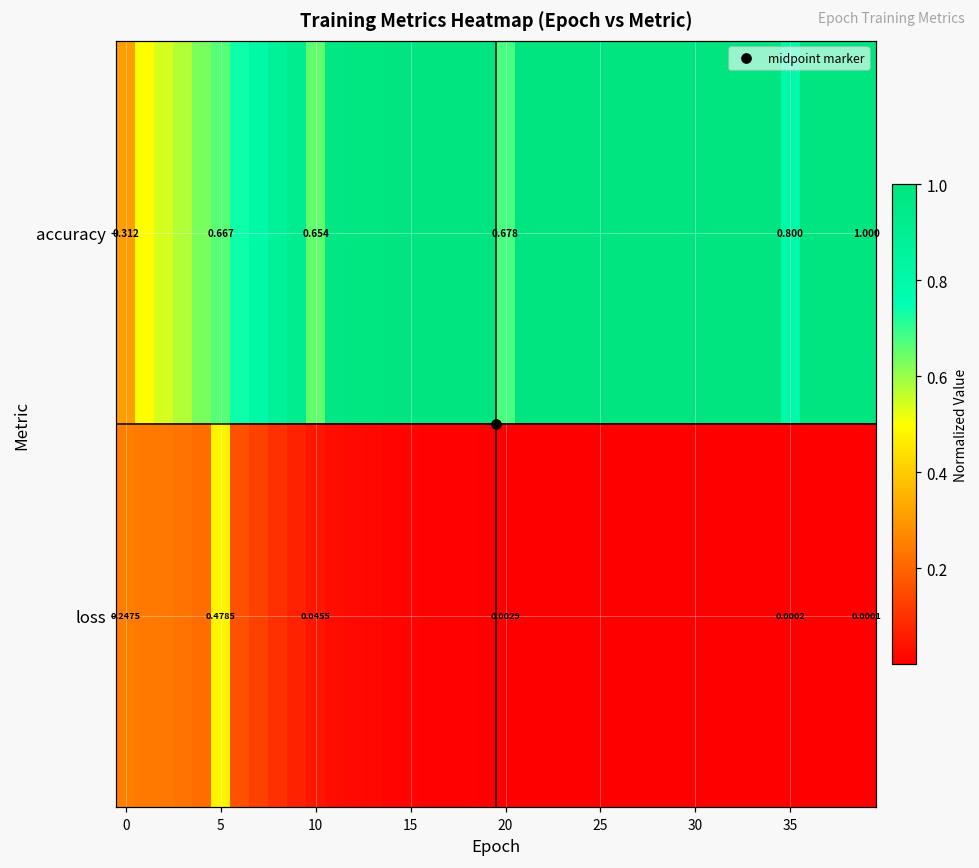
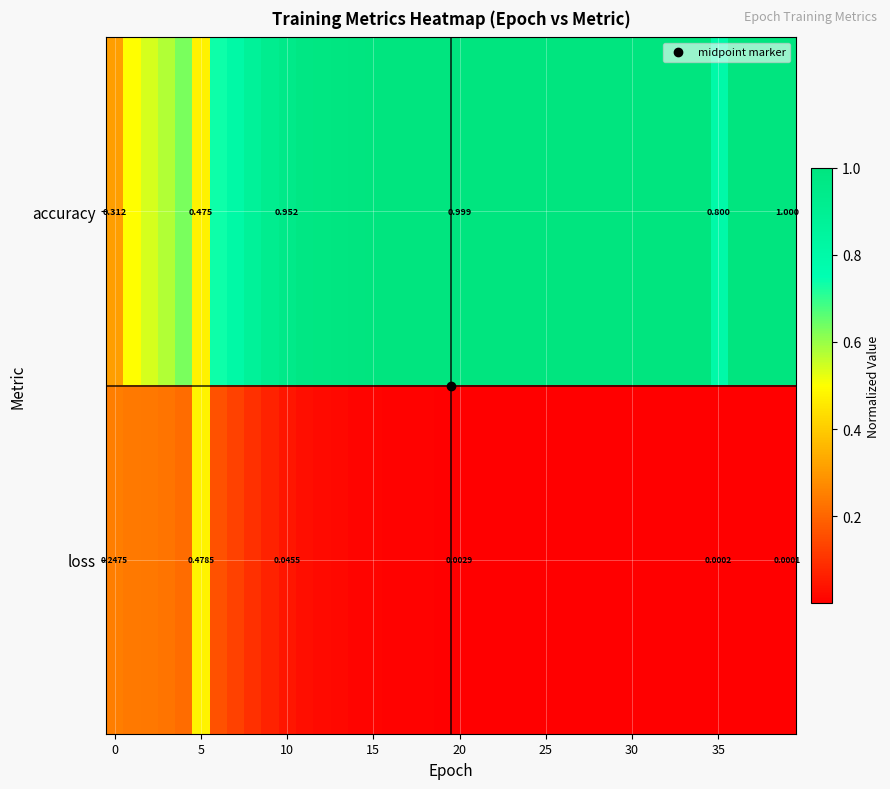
accuracy, 5: 0.667 -> 0.475
accuracy, 10: 0.654 -> 0.952
accuracy, 20: 0.678 -> 0.999
